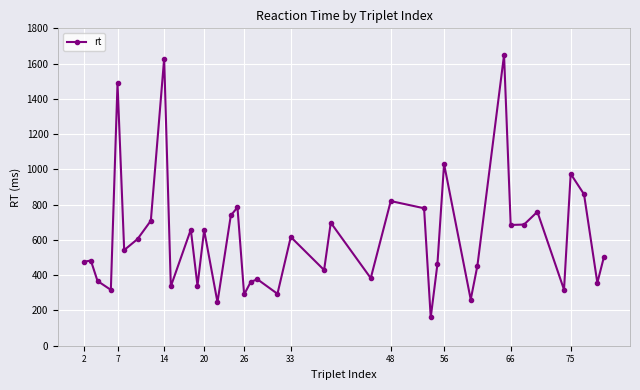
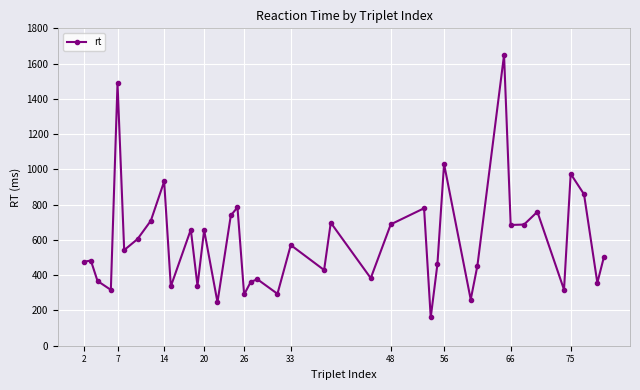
14: 1630 -> 930
33: 620 -> 570
48: 820 -> 690
